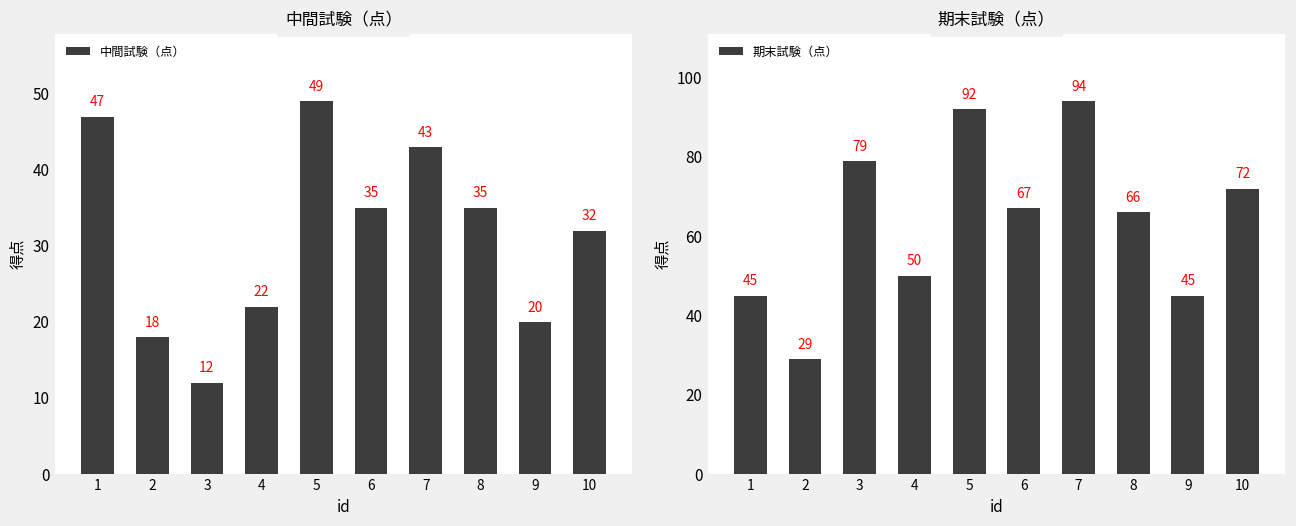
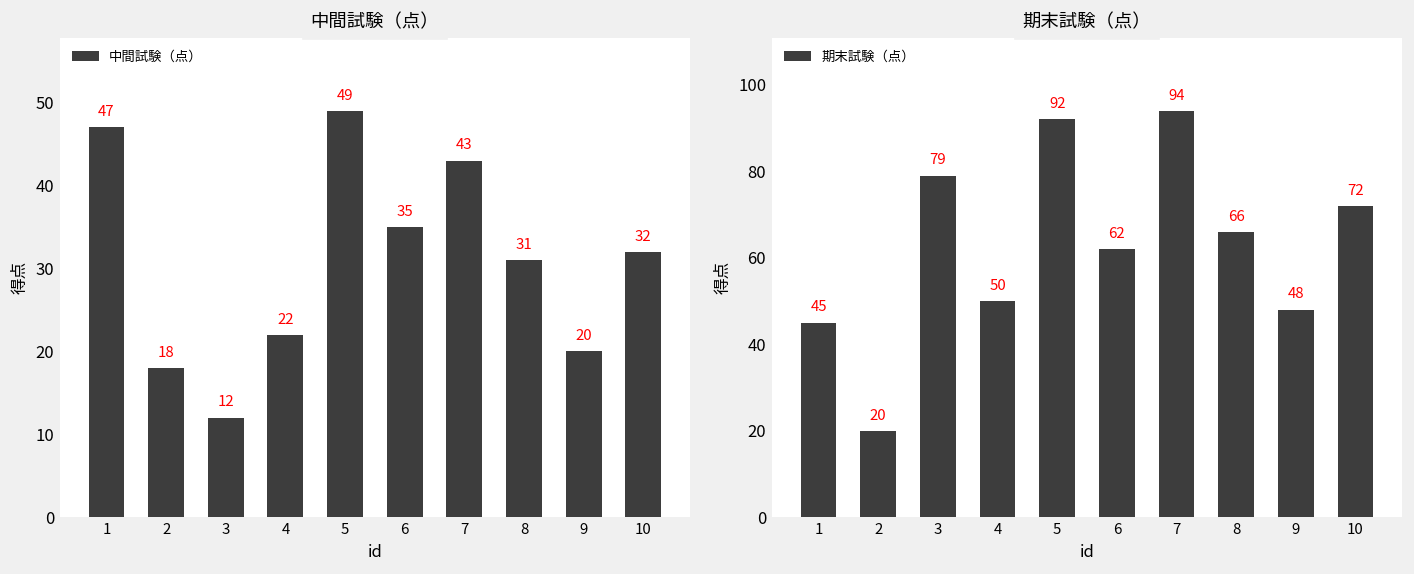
中間試験（点）, 8: 35 -> 31
期末試験（点）, 2: 29 -> 20
期末試験（点）, 6: 67 -> 62
期末試験（点）, 9: 45 -> 48
